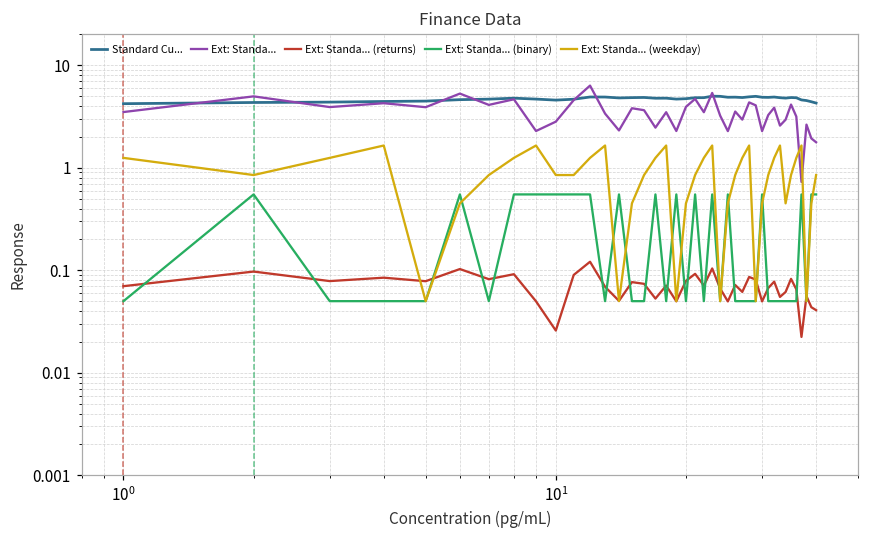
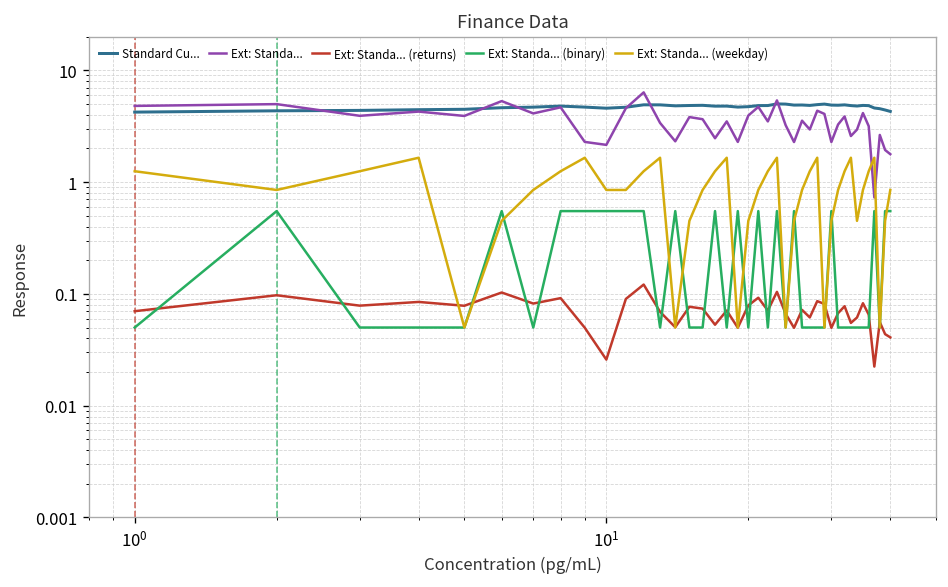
Ext: Standa..., 10^0: 3.5 -> 5
Ext: Standa..., 10^1: 2.8 -> 2.2
